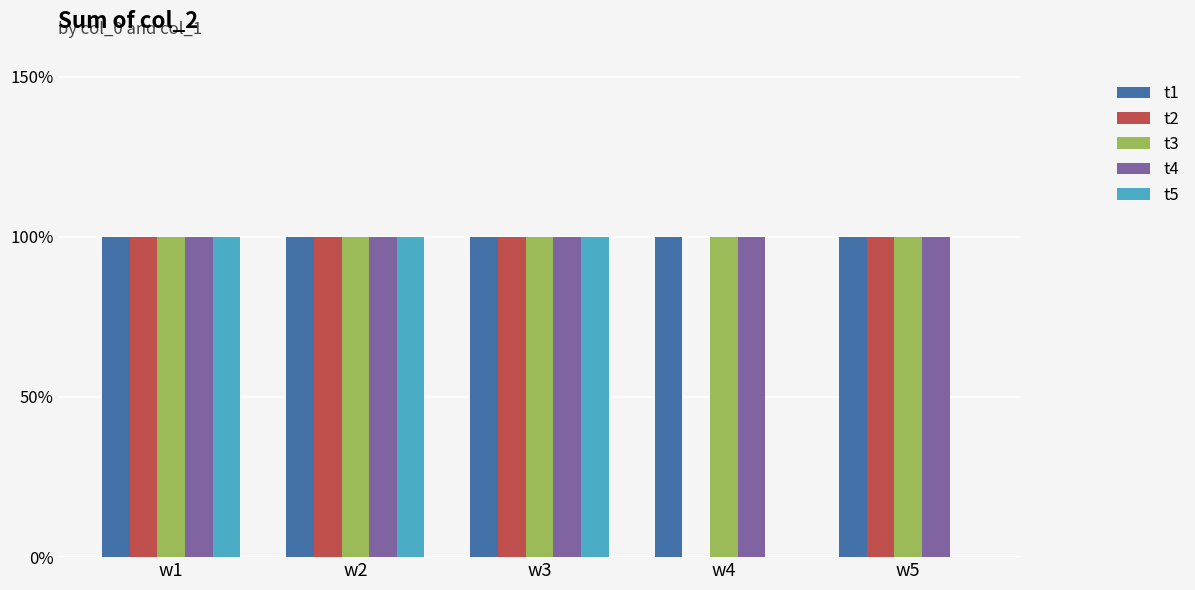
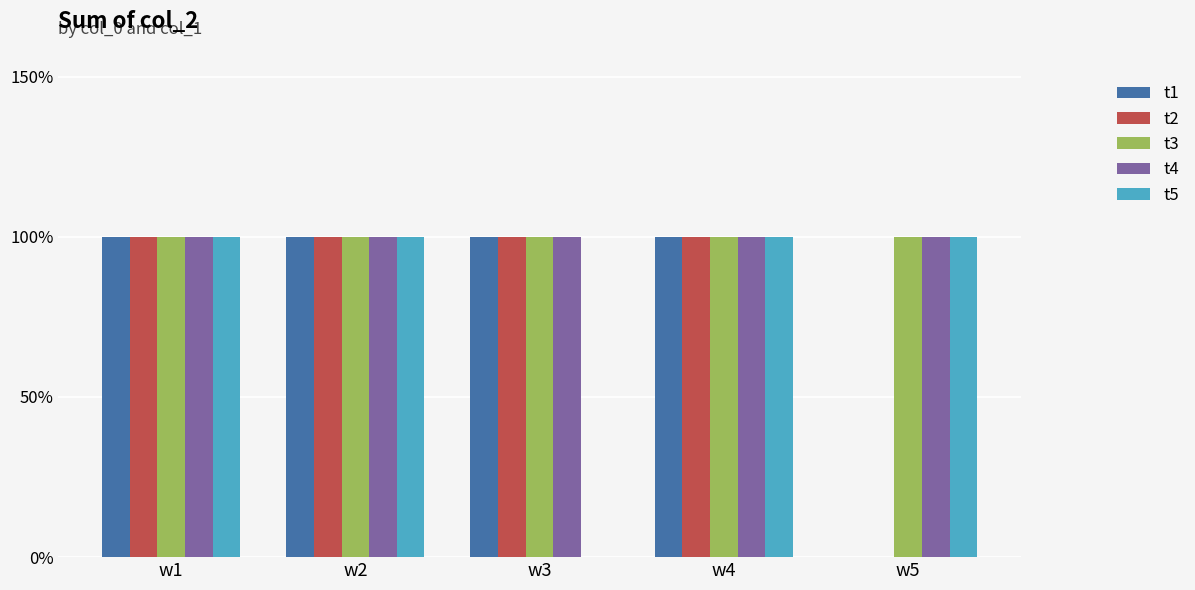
t5, w3: 100% -> 0%
t2, w4: 0% -> 100%
t5, w4: 0% -> 100%
t1, w5: 100% -> 0%
t2, w5: 100% -> 0%
t5, w5: 0% -> 100%
